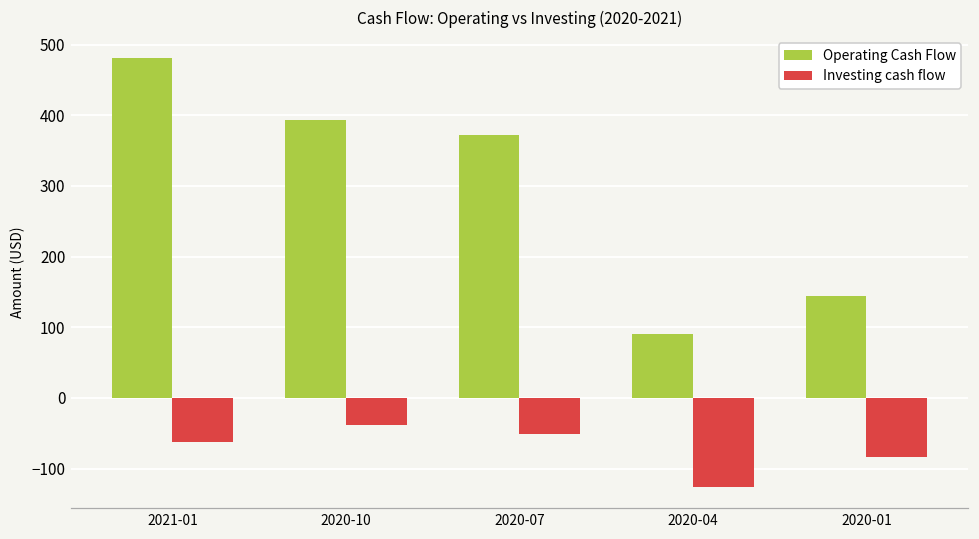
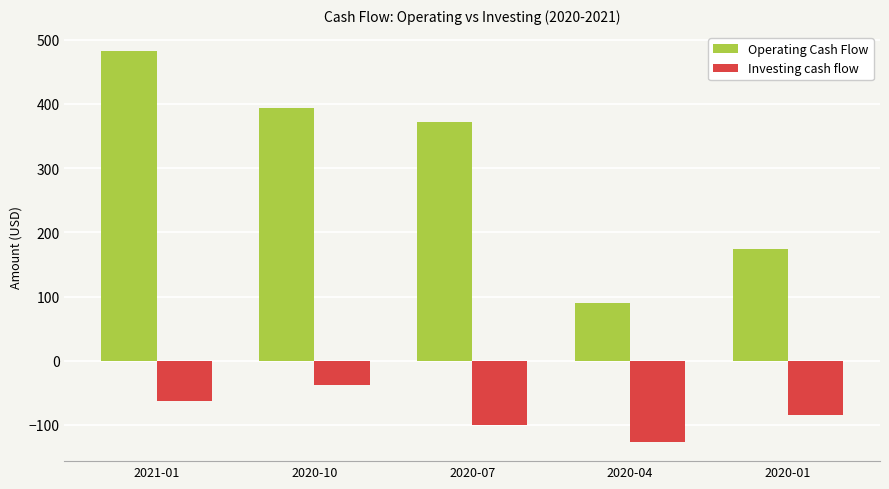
Investing cash flow, 2020-07: -50 -> -100
Operating Cash Flow, 2020-01: 140 -> 170
